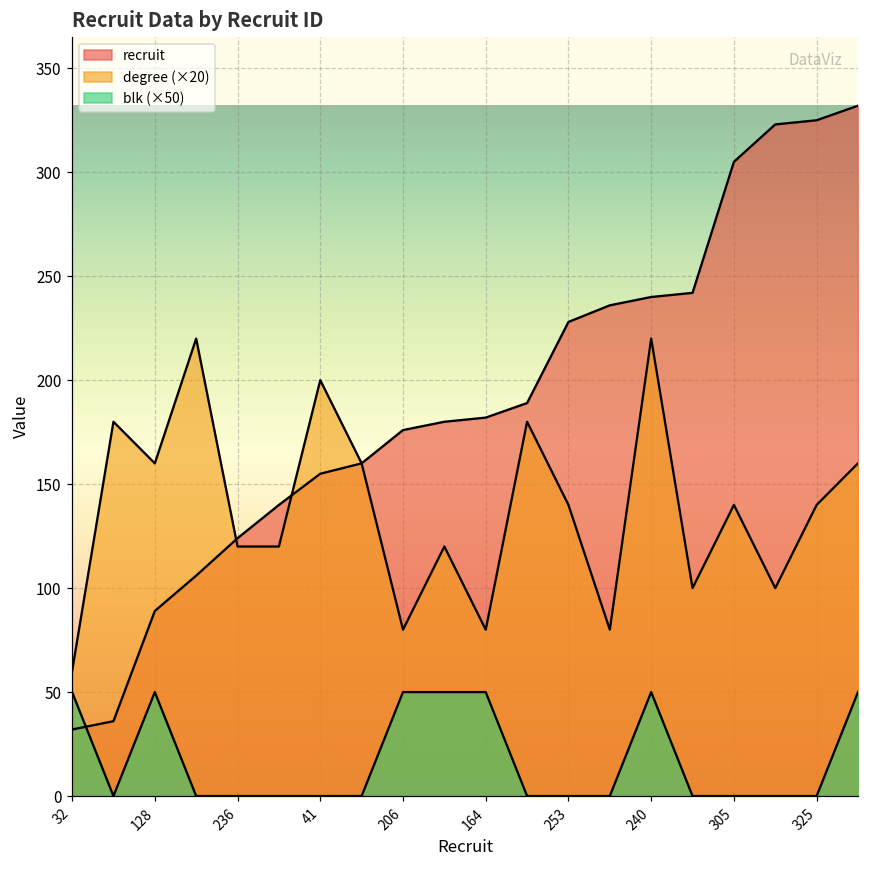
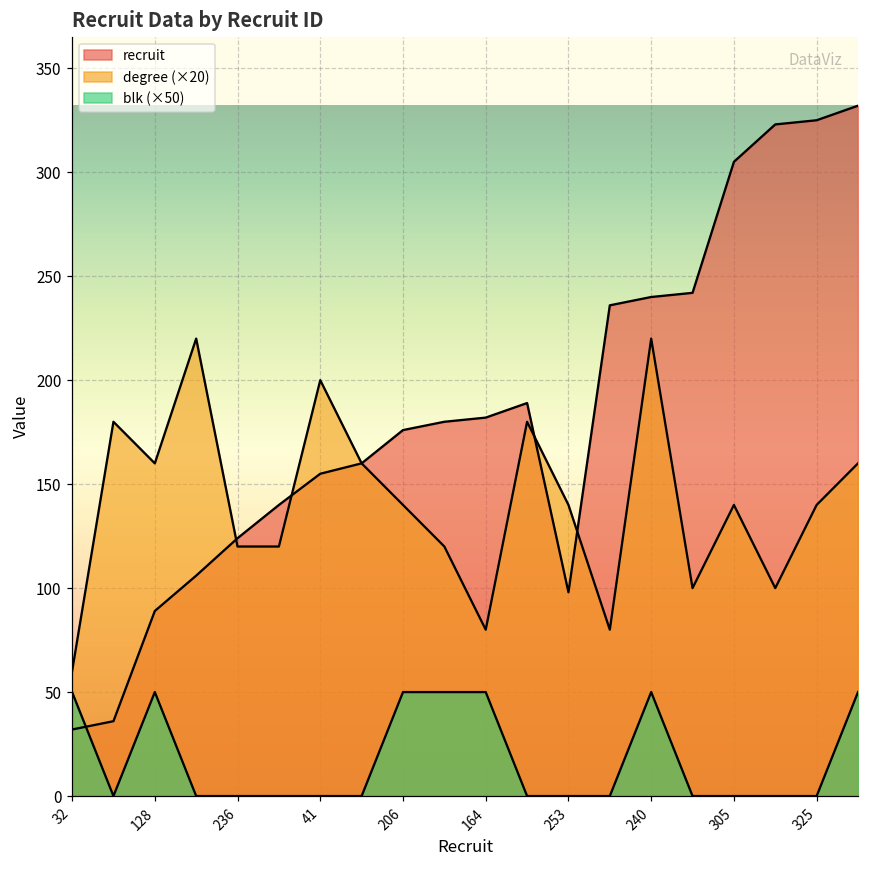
degree (×20), 206: 80 -> 140
recruit, 253: 228 -> 98
